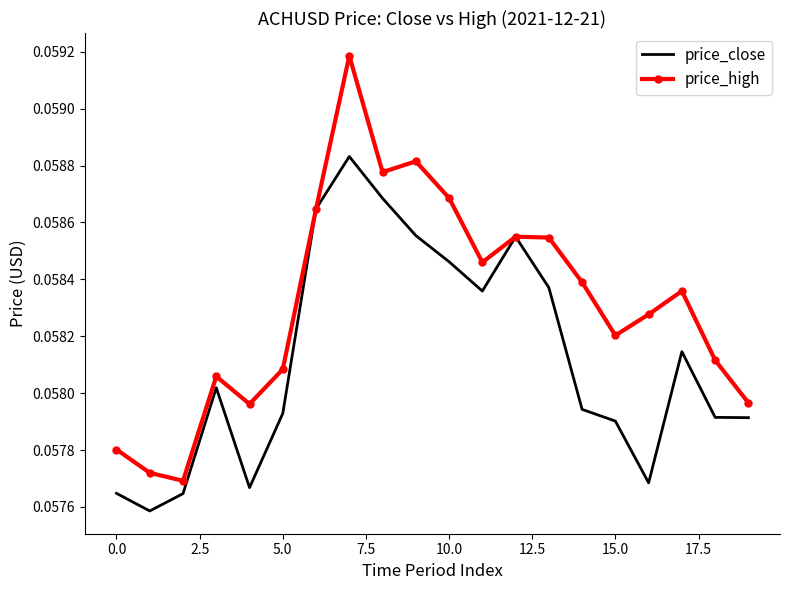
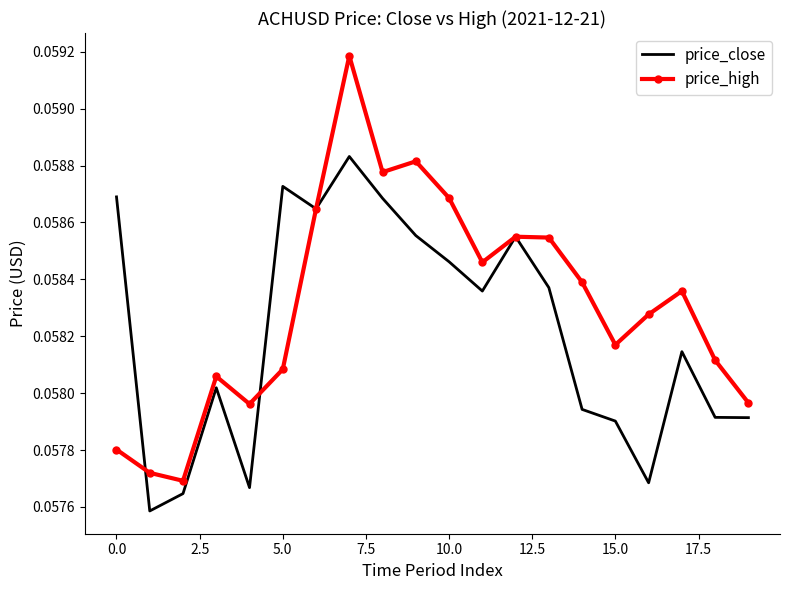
price_close, 0.0: 0.05765 -> 0.05869
price_close, 5.0: 0.05793 -> 0.05873
price_high, 15.0: 0.05820 -> 0.05817
